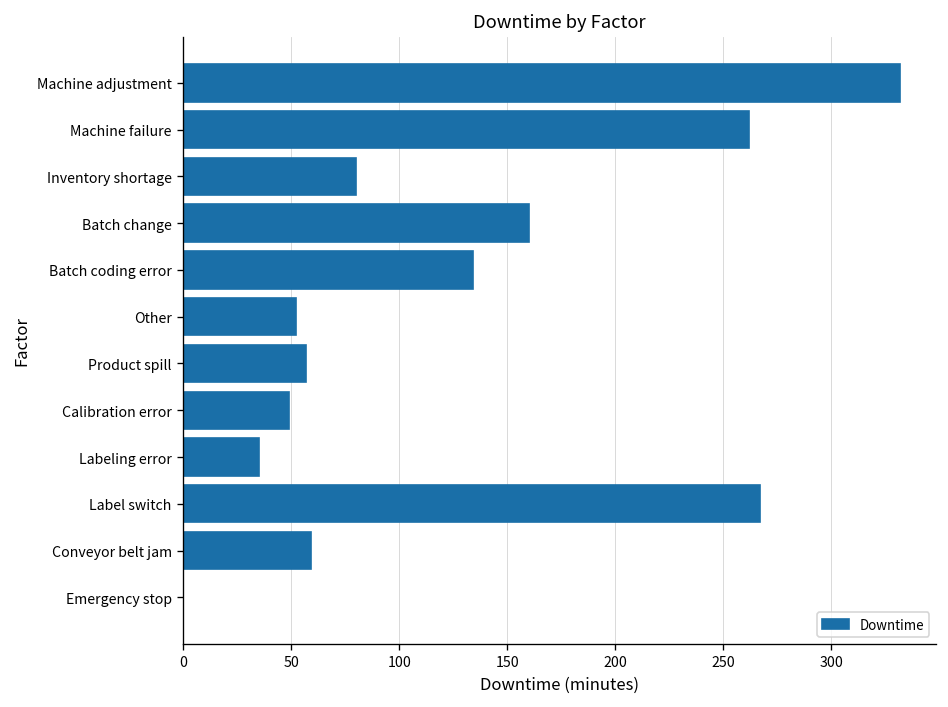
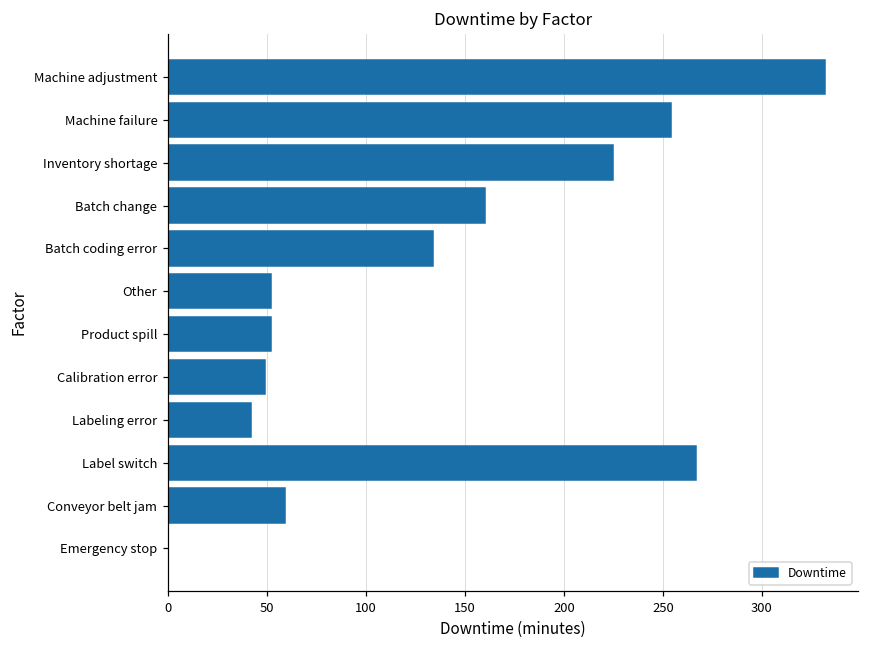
Machine failure: 262 -> 254
Inventory shortage: 80 -> 225
Product spill: 57 -> 52
Labeling error: 35 -> 42
